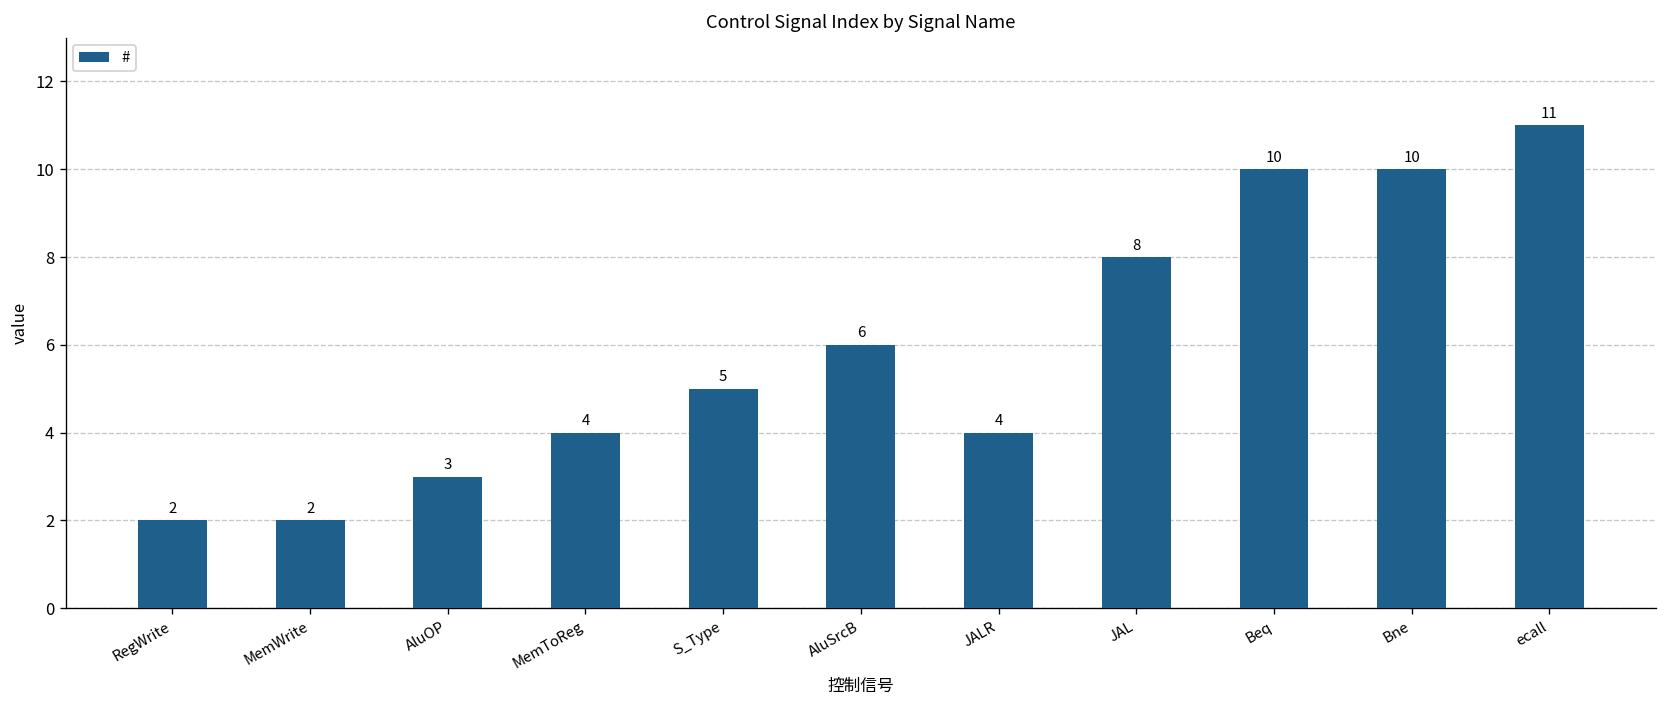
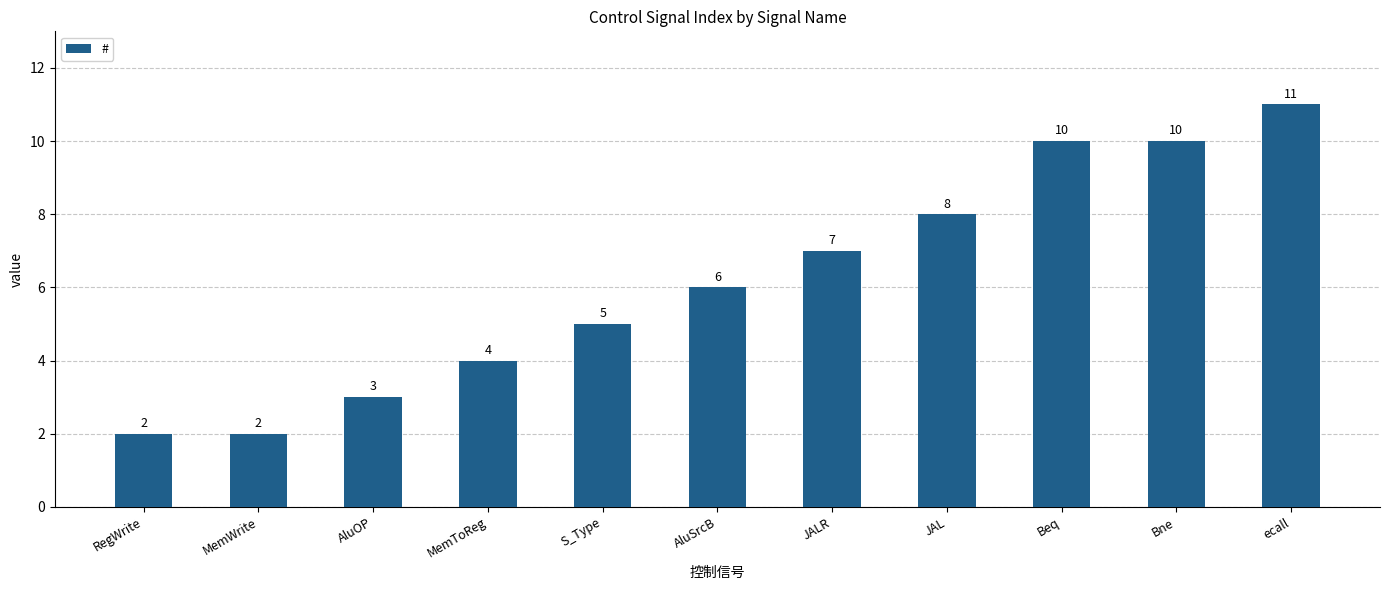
JALR: 4 -> 7
